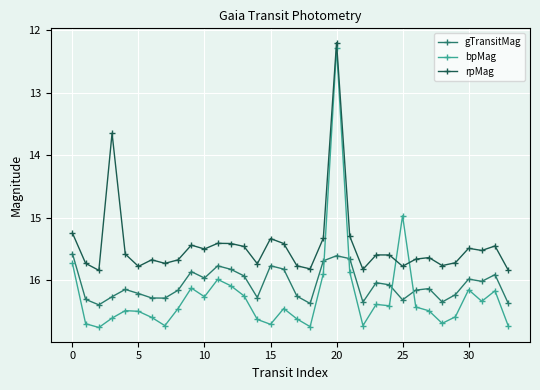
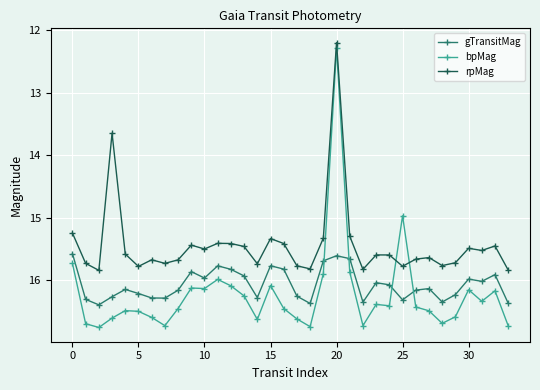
bpMag, 10: 16.3 -> 16.1
bpMag, 15: 16.7 -> 16.1
